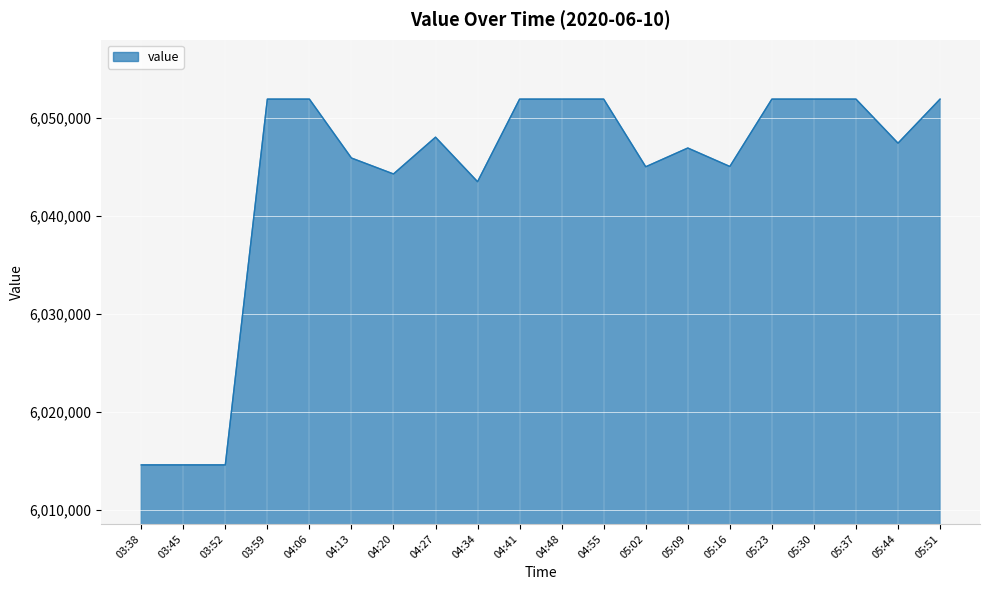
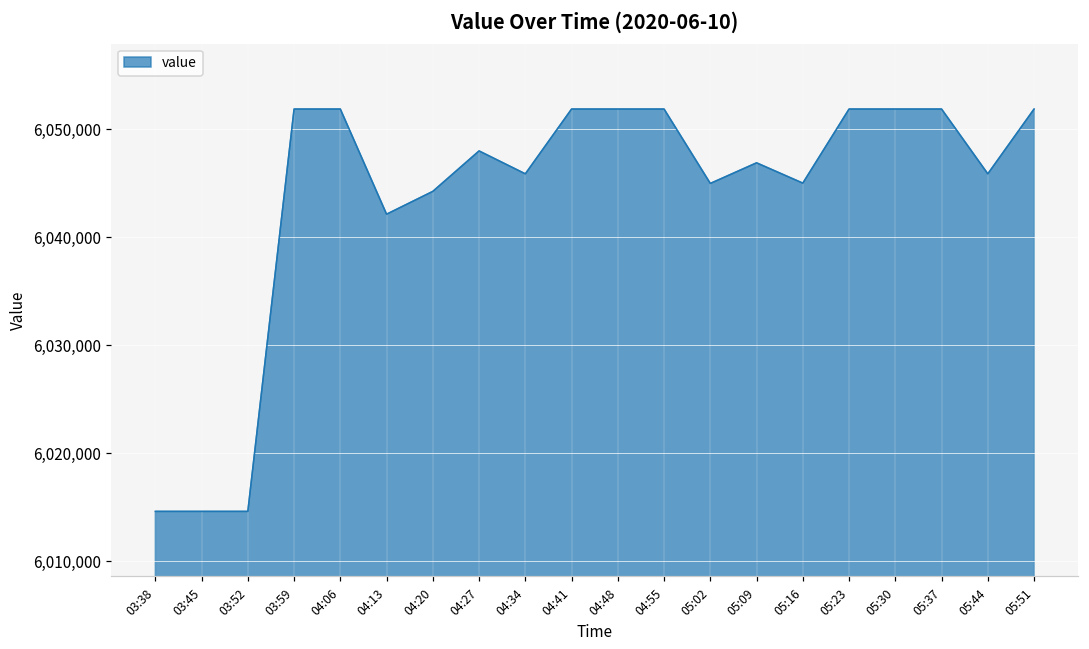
04:13: 6,046,000 -> 6,042,000
04:34: 6,043,000 -> 6,046,000
05:44: 6,047,000 -> 6,046,000
